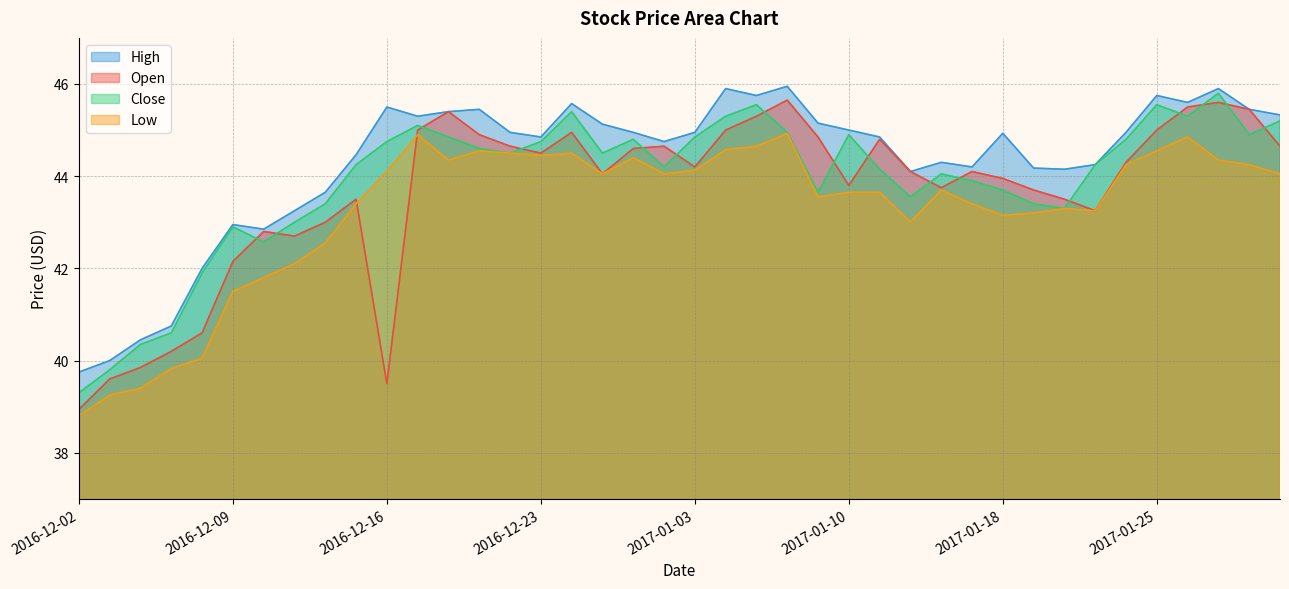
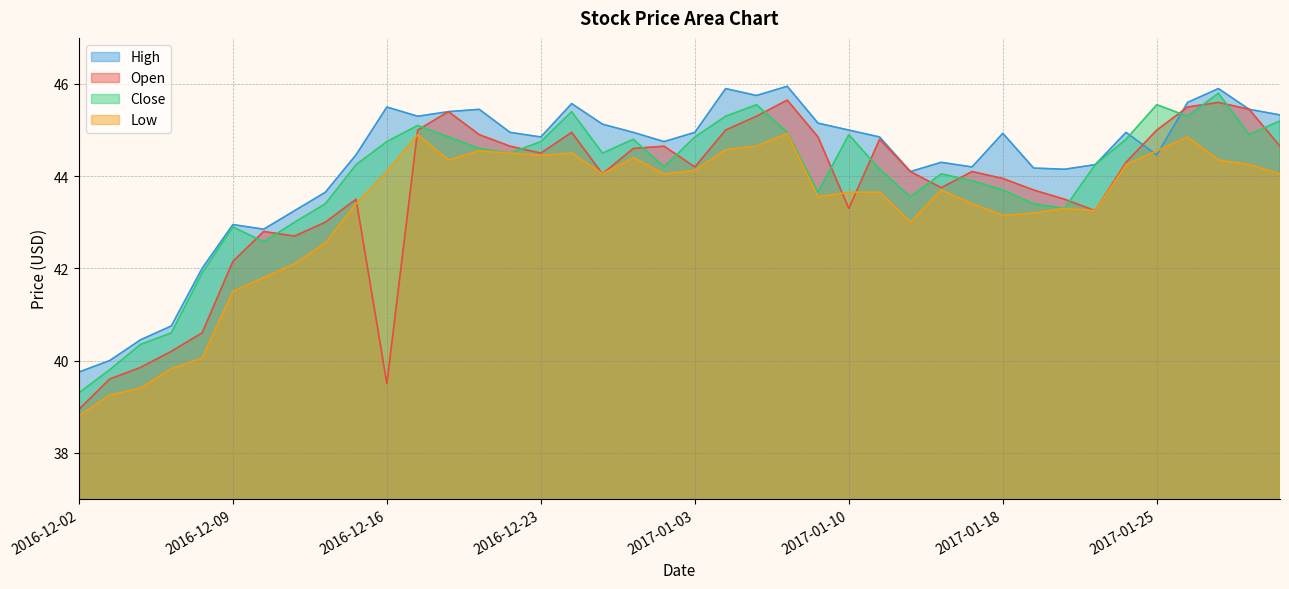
Open, 2017-01-10: 43.8 -> 43.3
High, 2017-01-25: 45.8 -> 44.5
